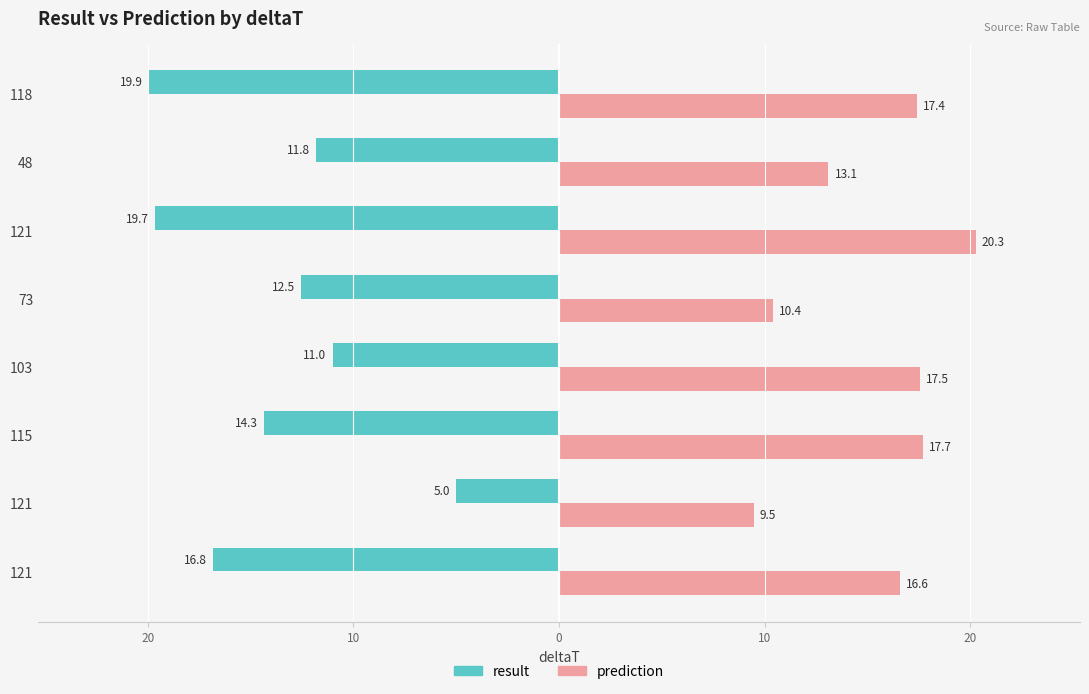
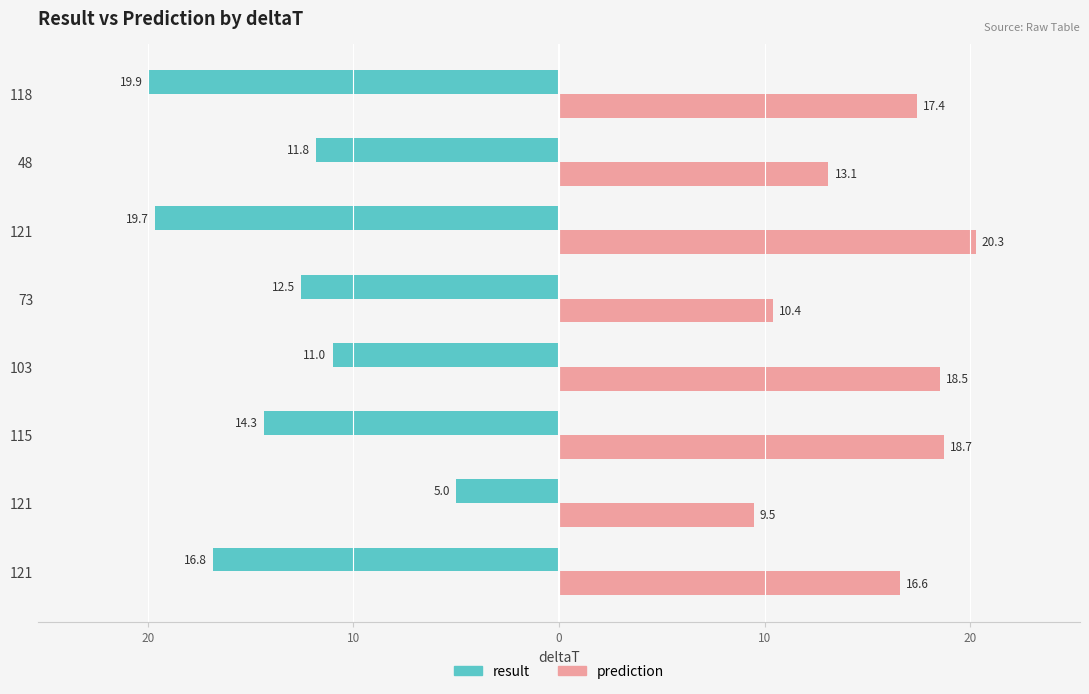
prediction, 103: 17.5 -> 18.5
prediction, 115: 17.7 -> 18.7
